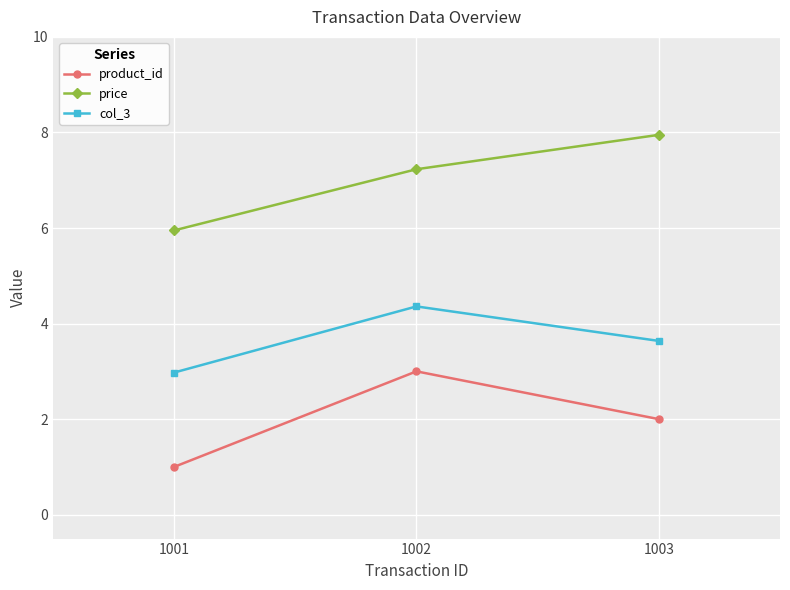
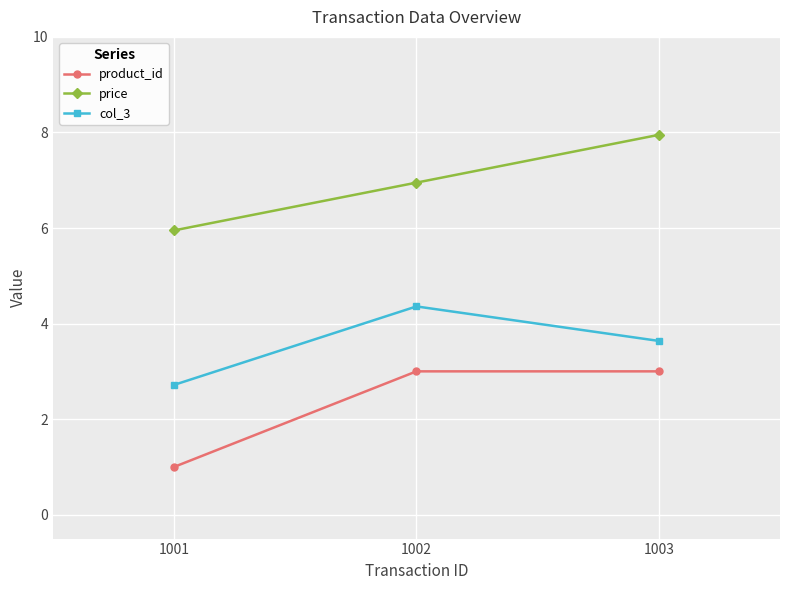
col_3, 1001: 3.0 -> 2.7
price, 1002: 7.2 -> 7.0
product_id, 1003: 2 -> 3
